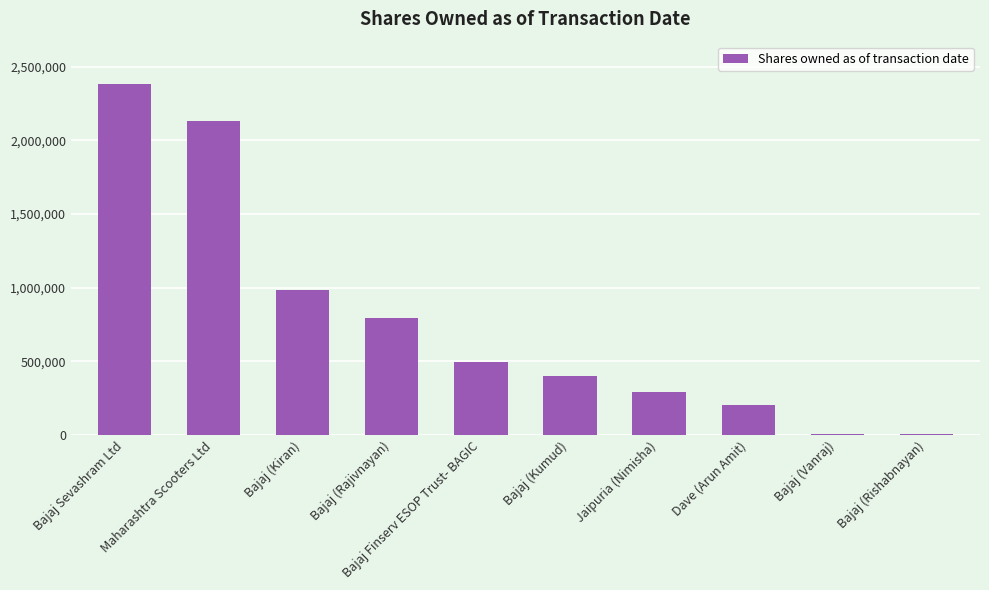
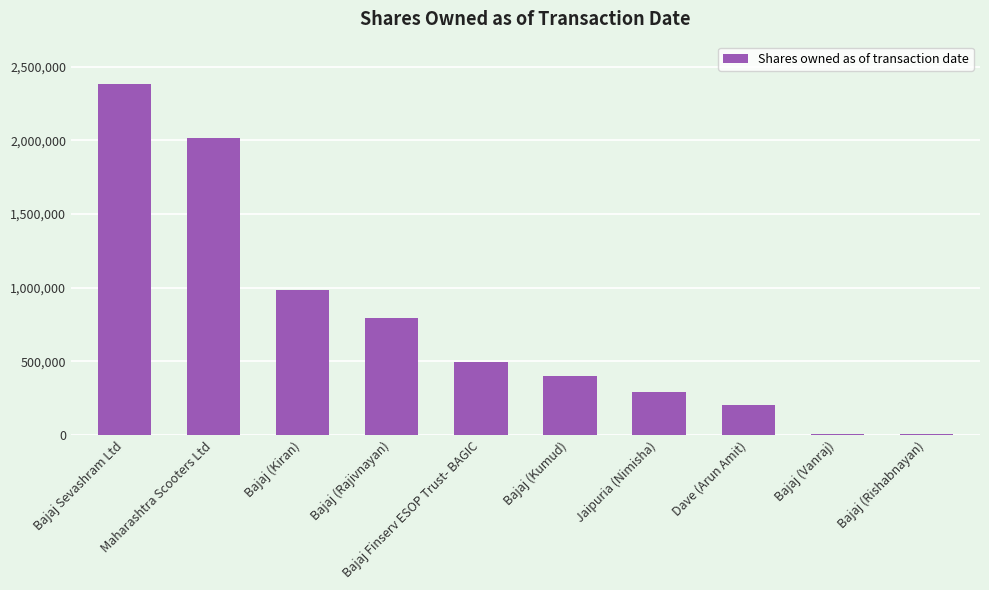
Maharashtra Scooters Ltd: 2,130,000 -> 2,010,000
